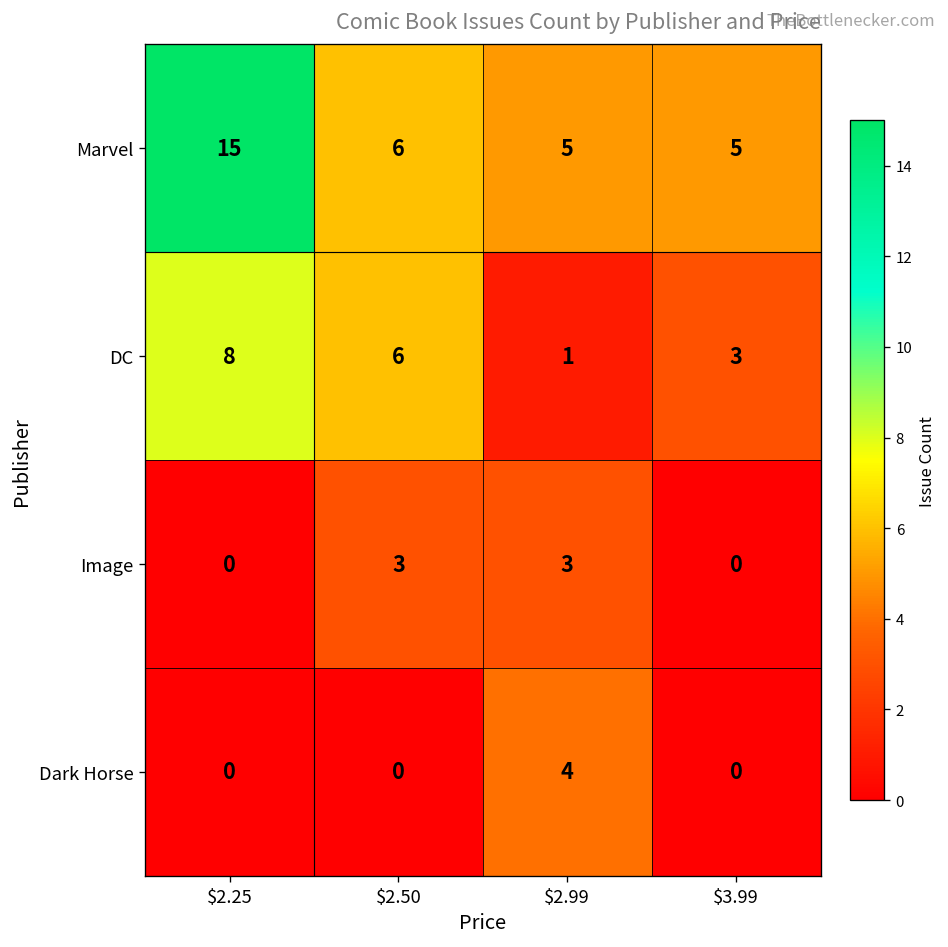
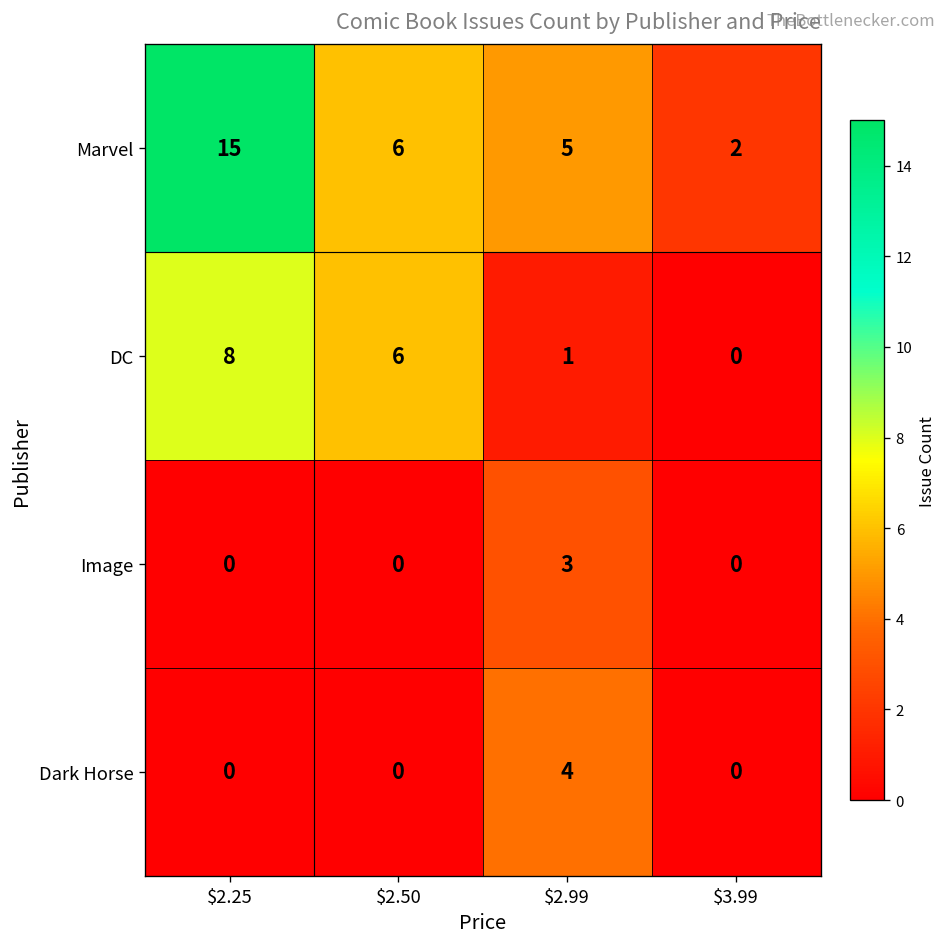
Marvel, $3.99: 5 -> 2
DC, $3.99: 3 -> 0
Image, $2.50: 3 -> 0
